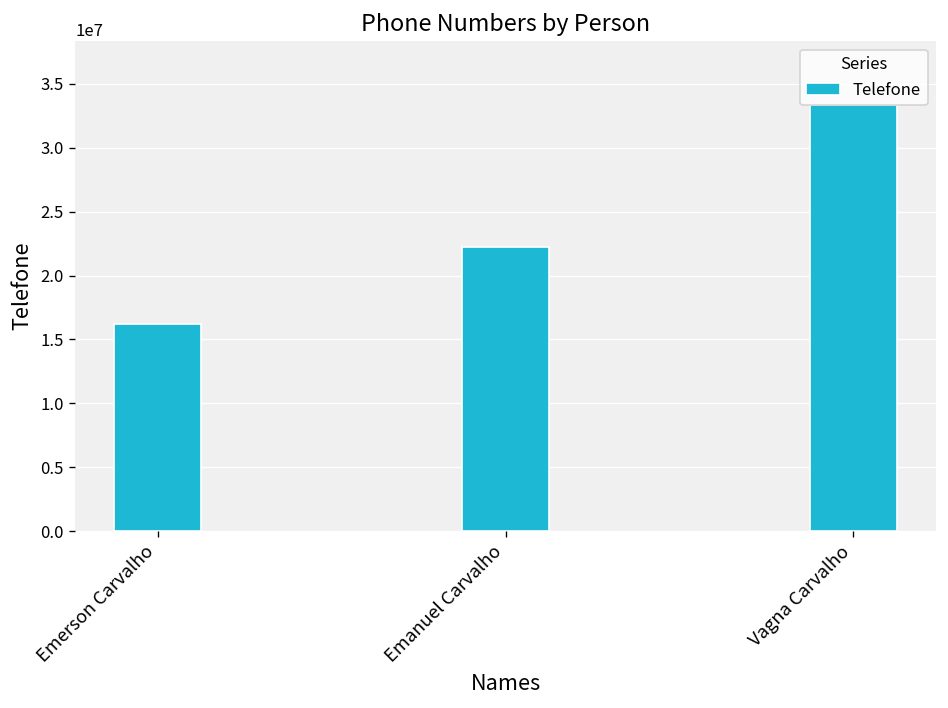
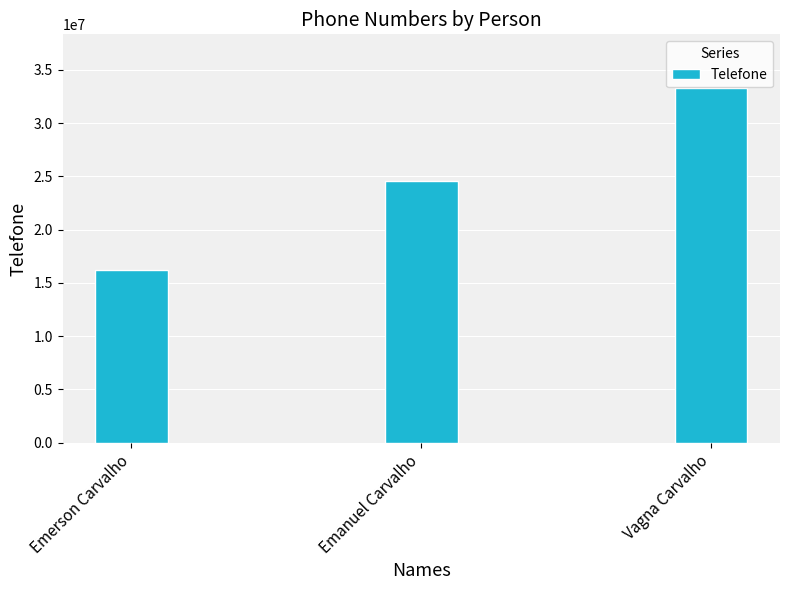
Emanuel Carvalho: 22200000 -> 24600000
